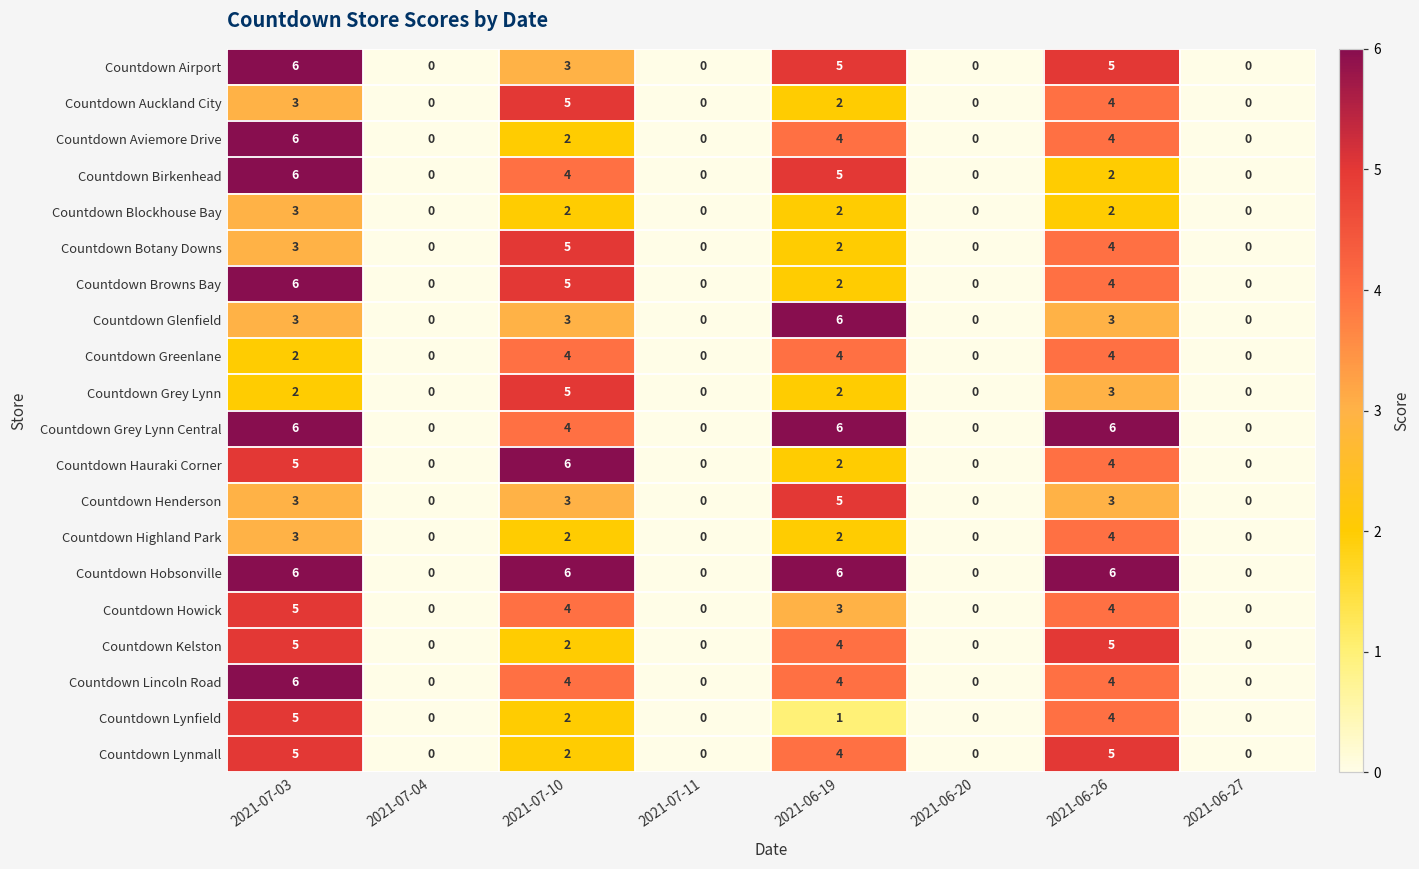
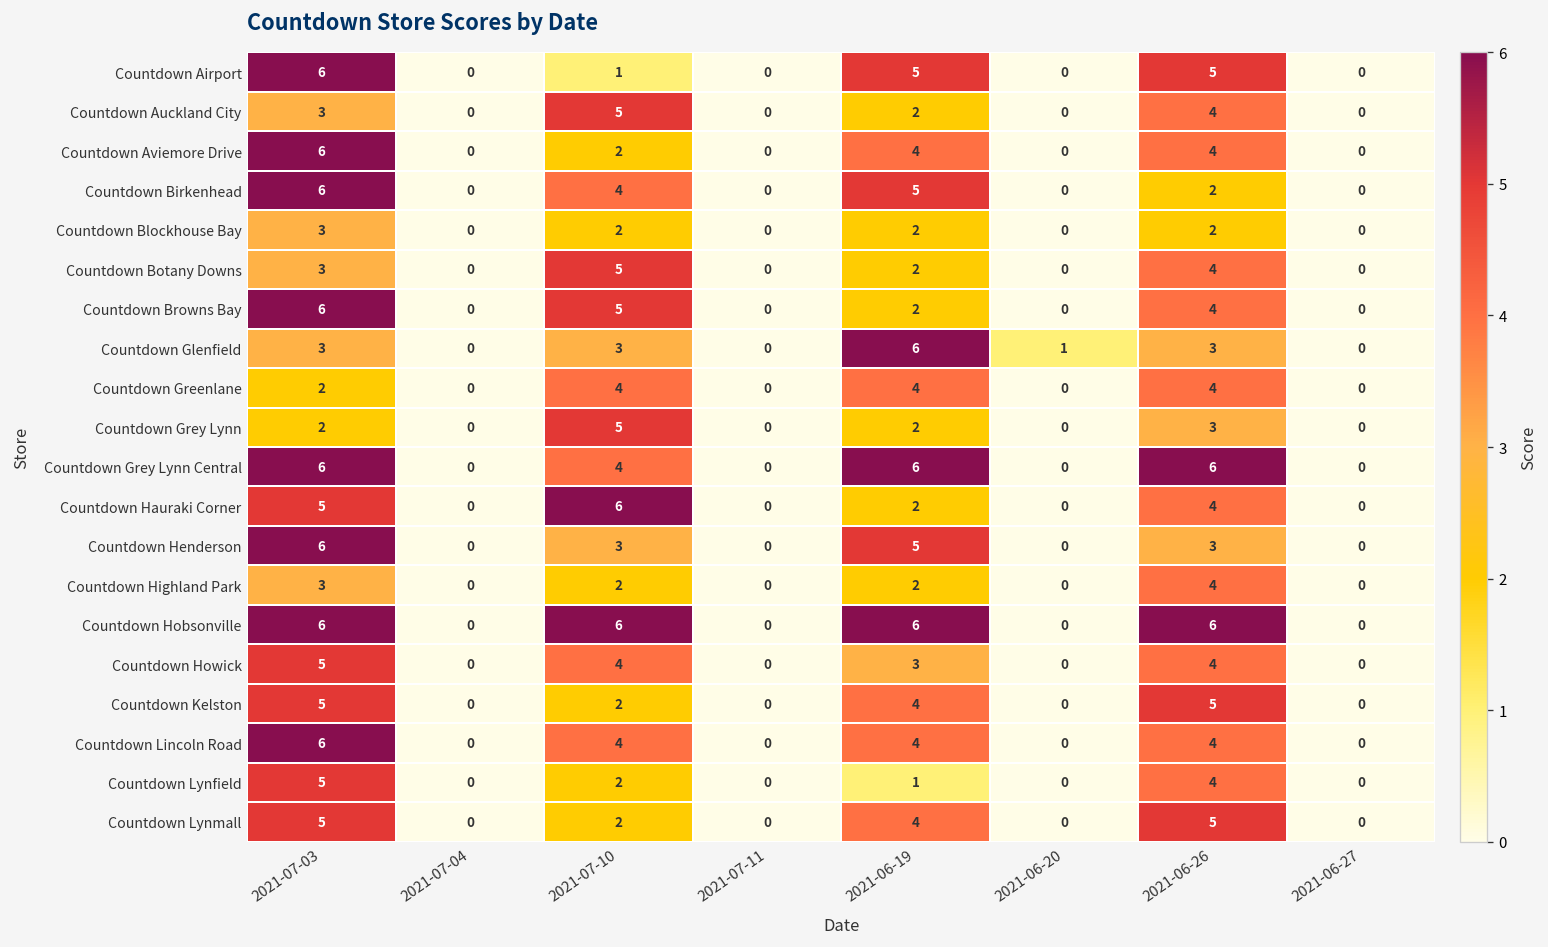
Countdown Airport, 2021-07-10: 3 -> 1
Countdown Glenfield, 2021-06-20: 0 -> 1
Countdown Henderson, 2021-07-03: 3 -> 6
